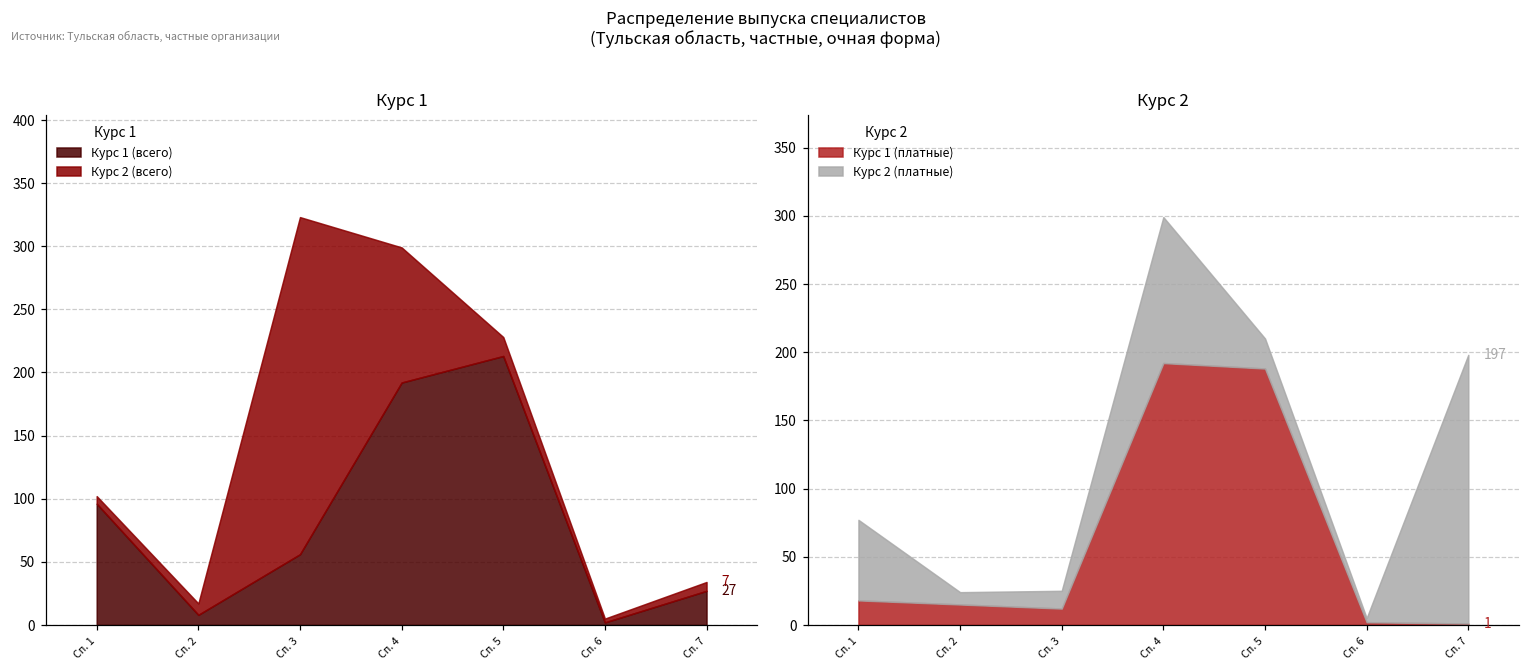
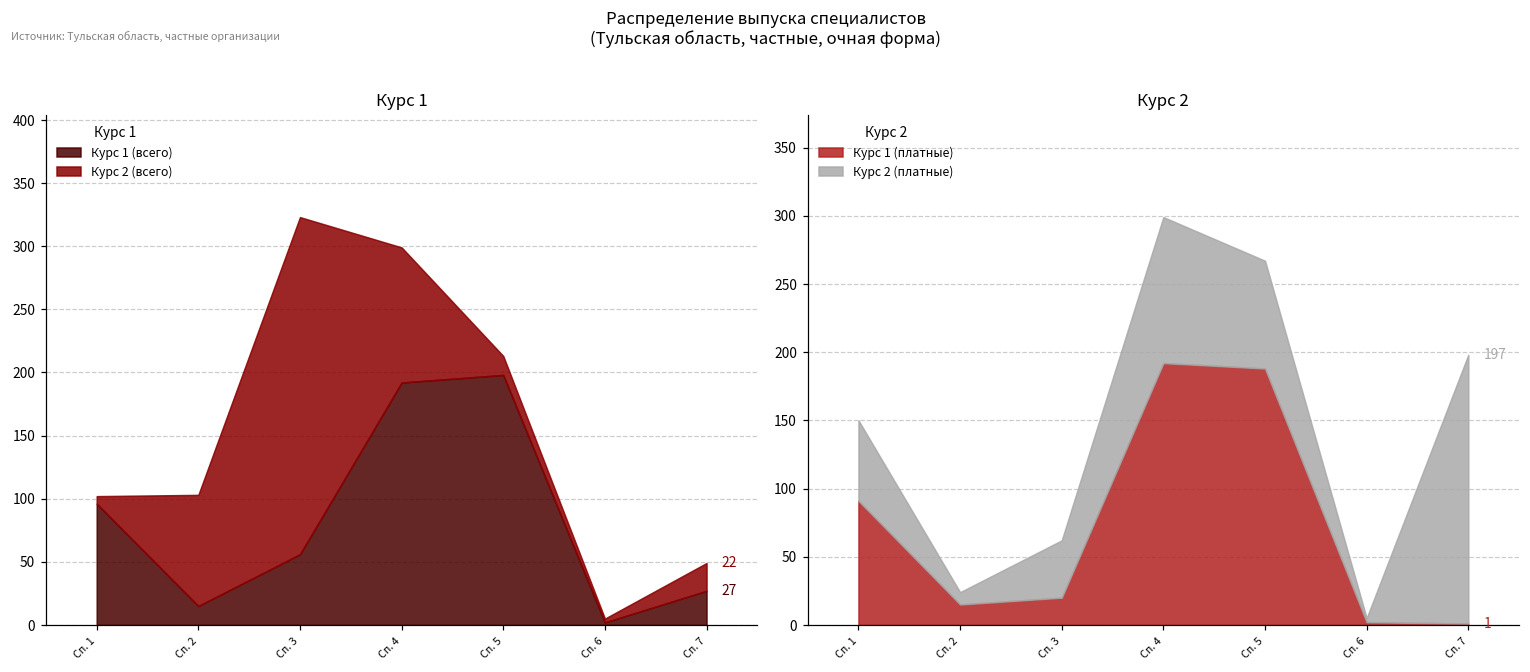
Курс 1, Курс 1 (всего), Сп. 2: 8 -> 15
Курс 1, Курс 2 (всего), Сп. 2: 9 -> 88
Курс 1, Курс 1 (всего), Сп. 5: 213 -> 198
Курс 1, Курс 2 (всего), Сп. 7: 7 -> 22
Курс 2, Курс 1 (платные), Сп. 1: 18 -> 91
Курс 2, Курс 1 (платные), Сп. 3: 12 -> 20
Курс 2, Курс 2 (платные), Сп. 3: 13 -> 42
Курс 2, Курс 2 (платные), Сп. 5: 22 -> 79
